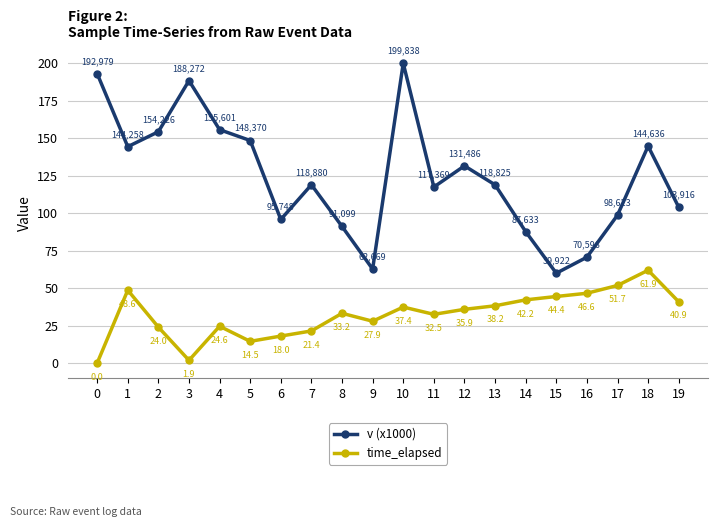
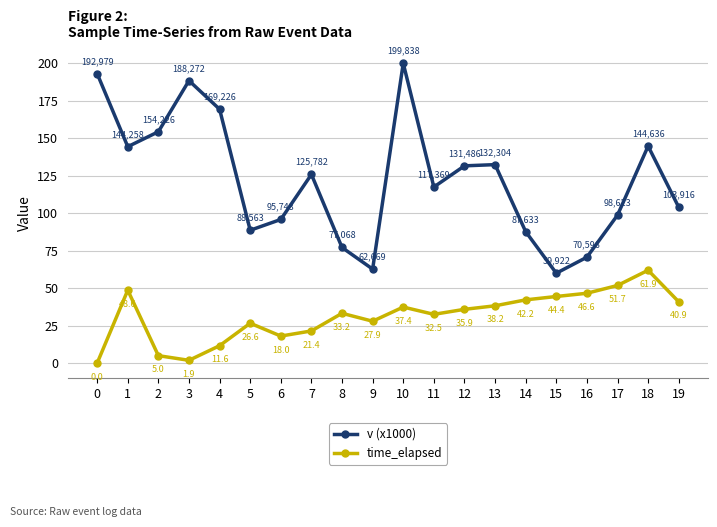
time_elapsed, 2: 24.0 -> 5.0
v (x1000), 4: 155,601 -> 169,226
time_elapsed, 4: 24.6 -> 11.6
v (x1000), 5: 148,370 -> 88,563
time_elapsed, 5: 14.5 -> 26.6
v (x1000), 7: 118,880 -> 125,782
v (x1000), 8: 91,099 -> 77,068
v (x1000), 13: 118,825 -> 132,304
